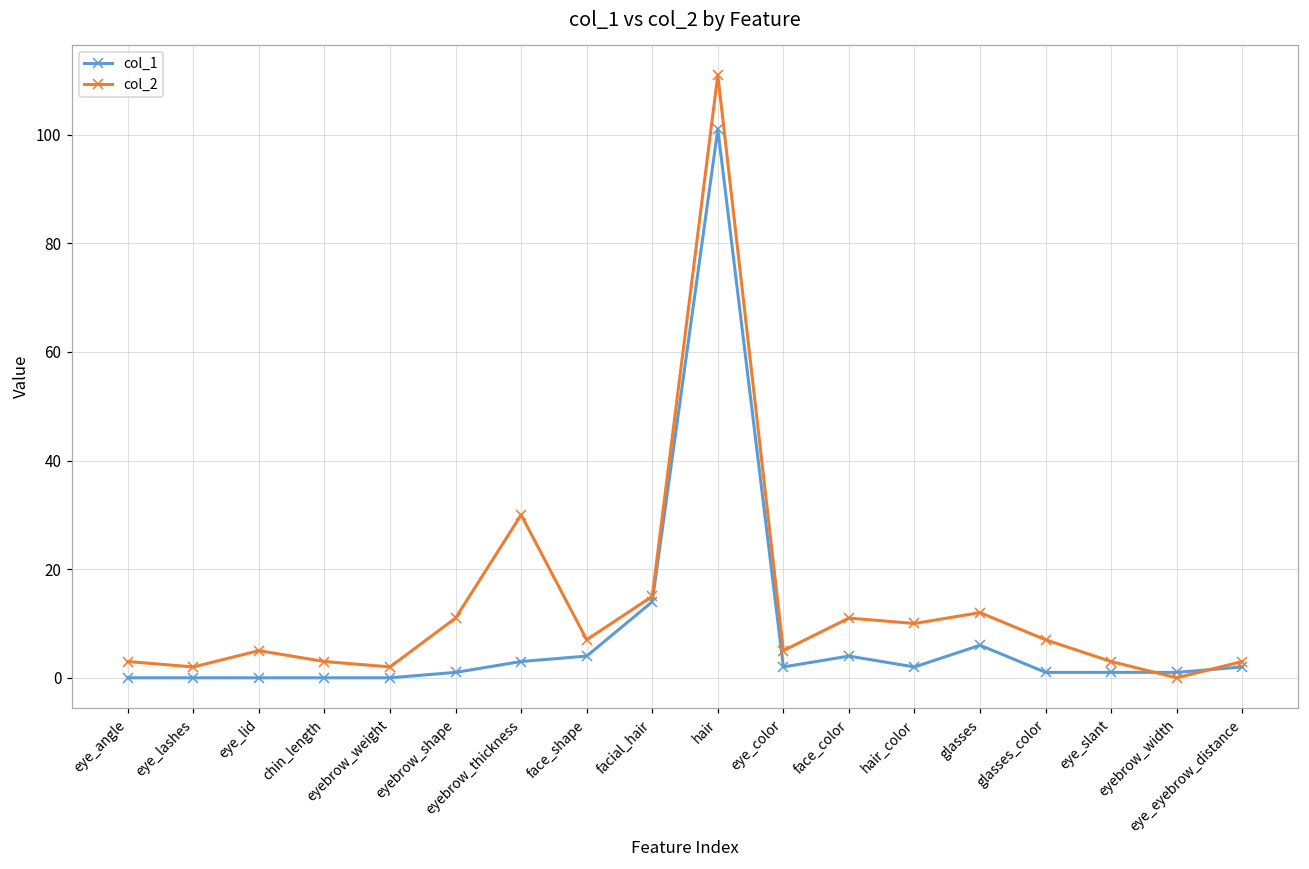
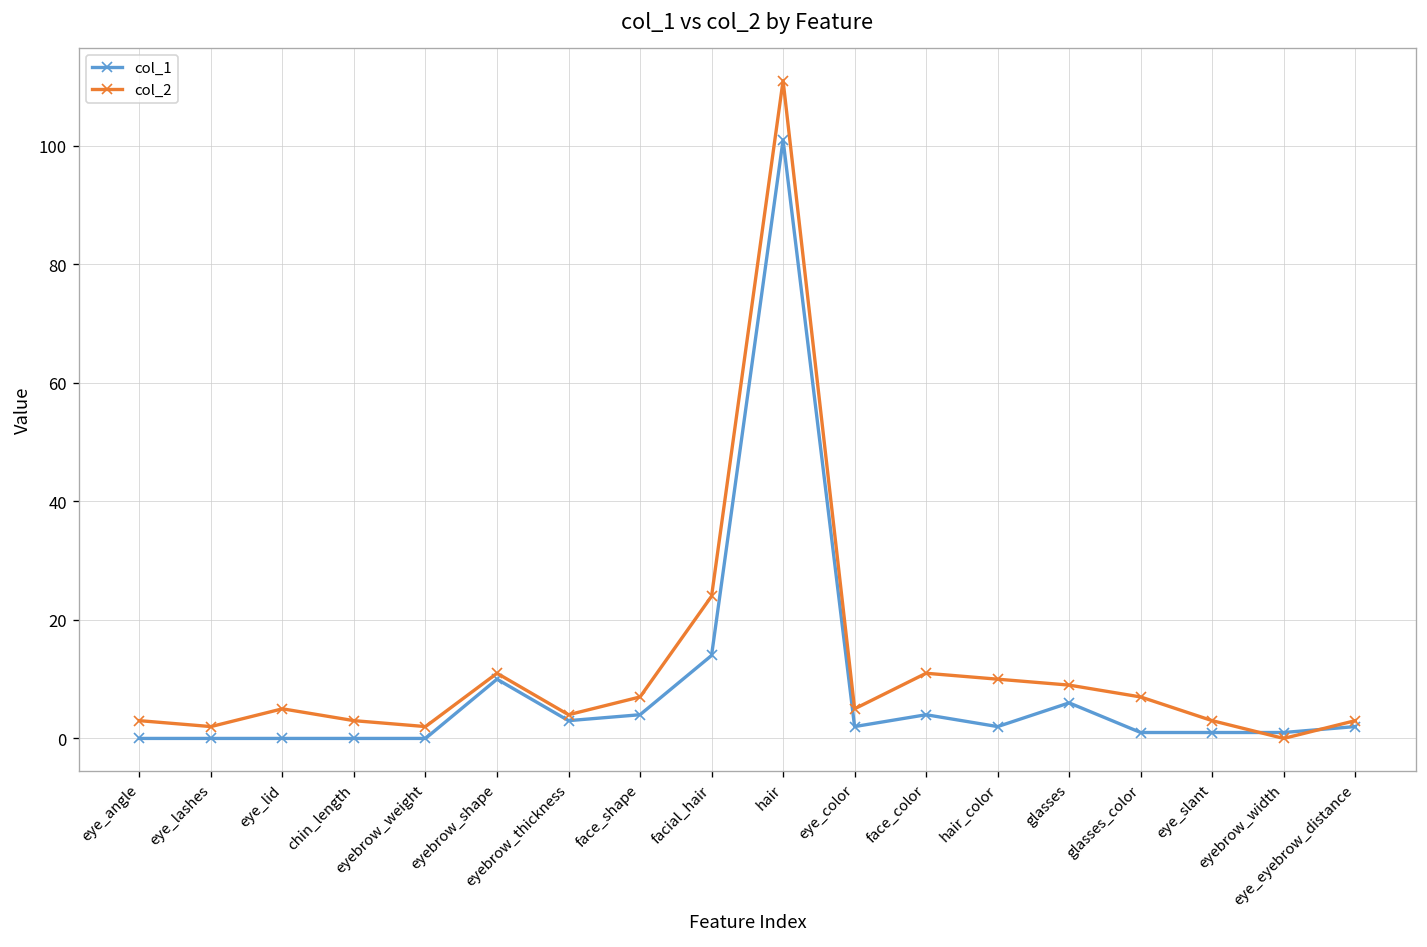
col_1, eyebrow_shape: 1 -> 10
col_2, eyebrow_thickness: 30 -> 4
col_2, facial_hair: 15 -> 24
col_2, glasses: 12 -> 9
